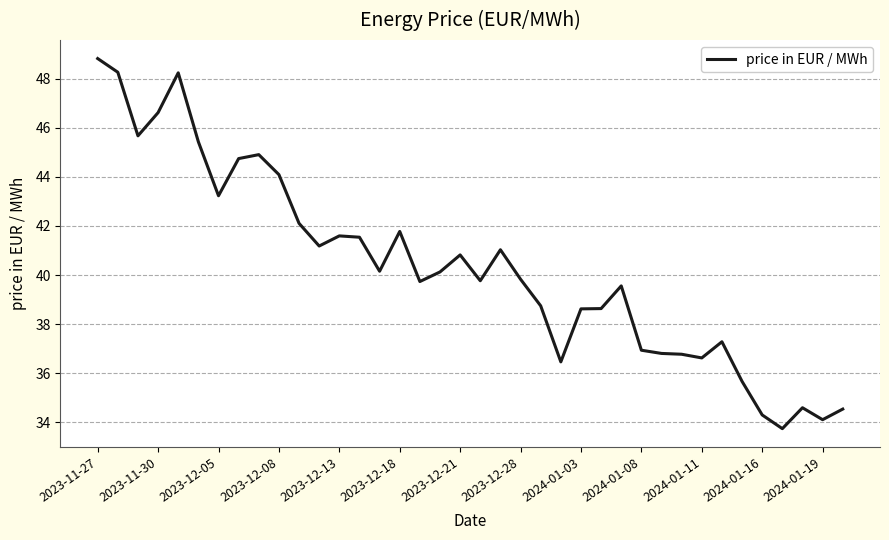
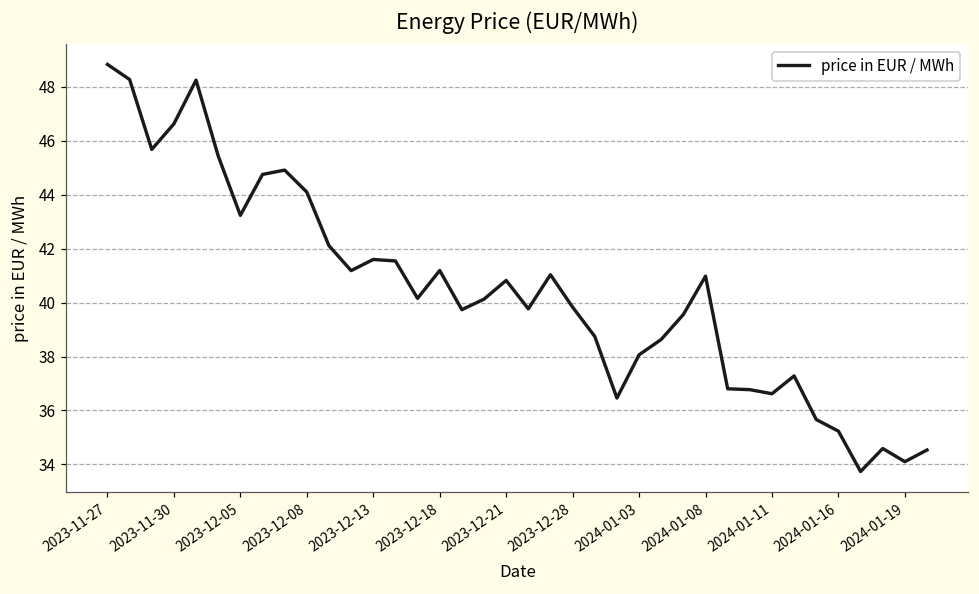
2023-12-18: 41.8 -> 41.2
2024-01-03: 38.6 -> 38.1
2024-01-08: 36.9 -> 41.0
2024-01-16: 34.3 -> 35.2
